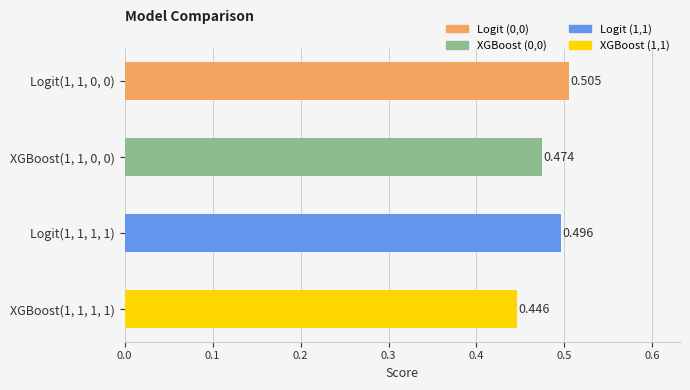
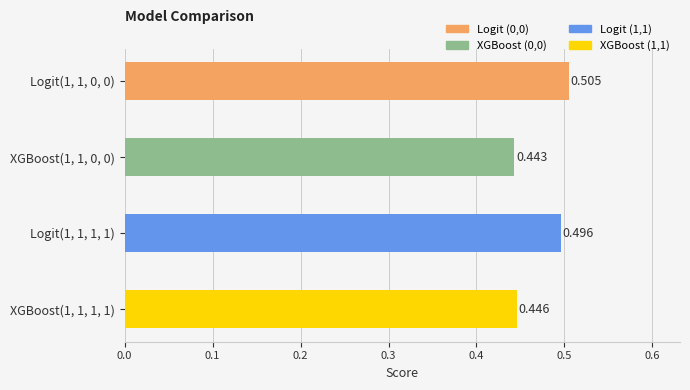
XGBoost(1, 1, 0, 0): 0.474 -> 0.443
